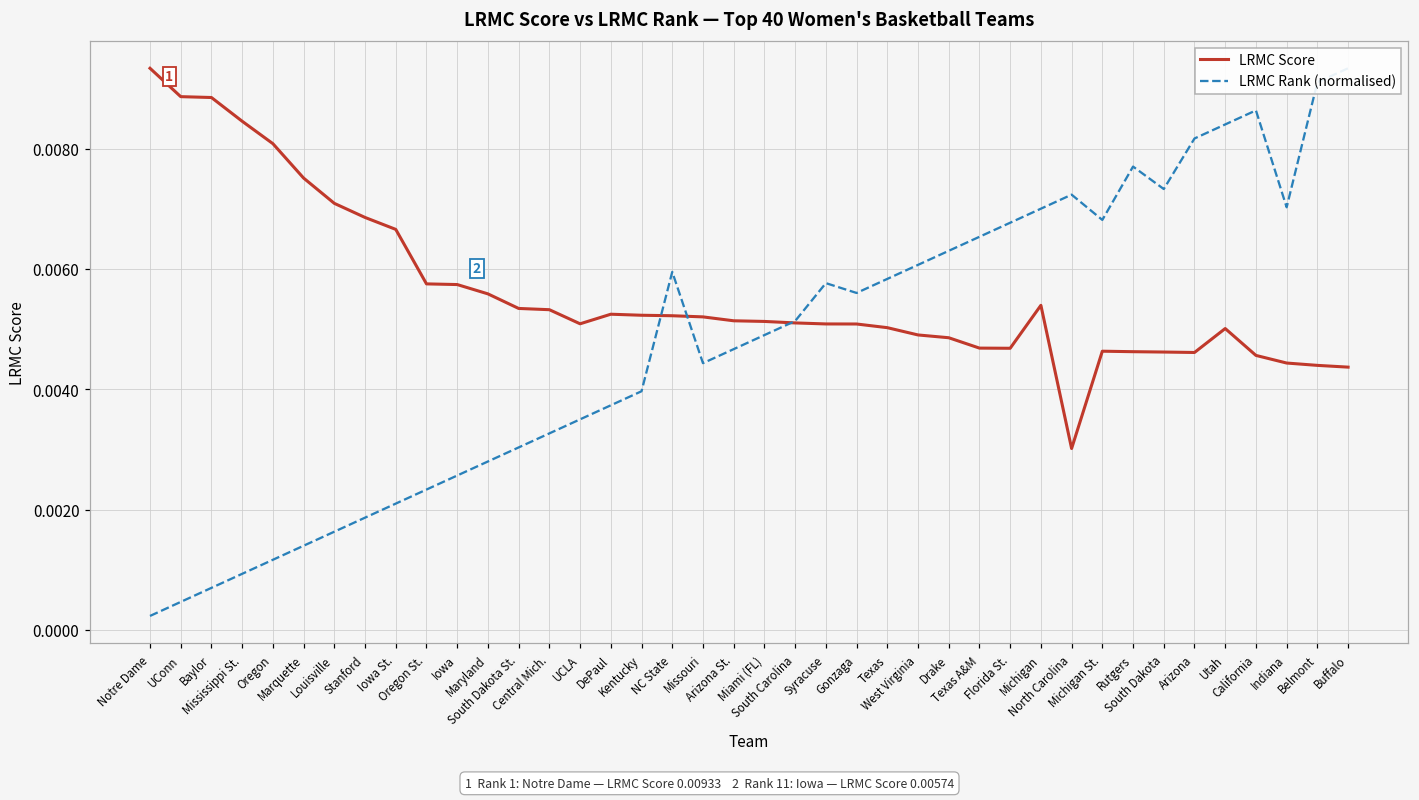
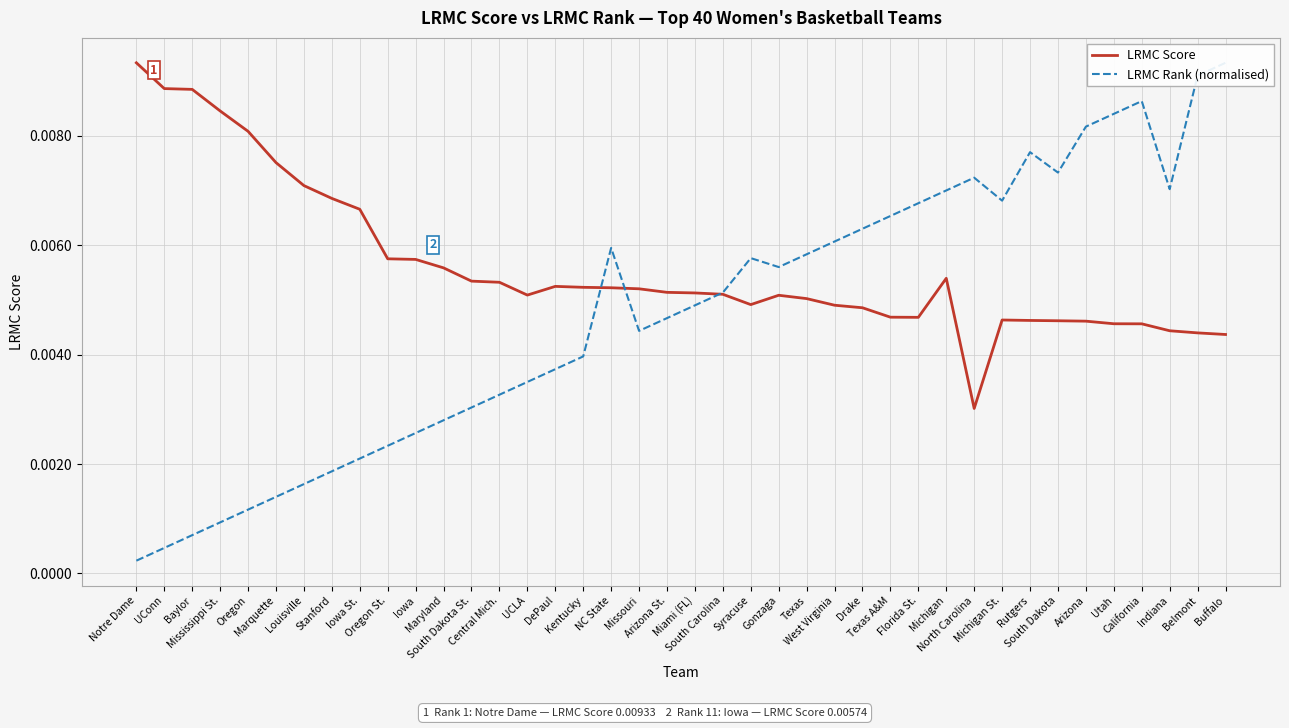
LRMC Score, Syracuse: 0.0051 -> 0.0049
LRMC Score, Utah: 0.0050 -> 0.0046
